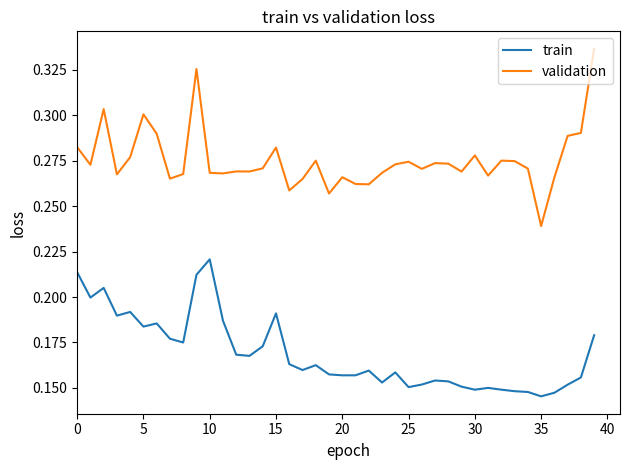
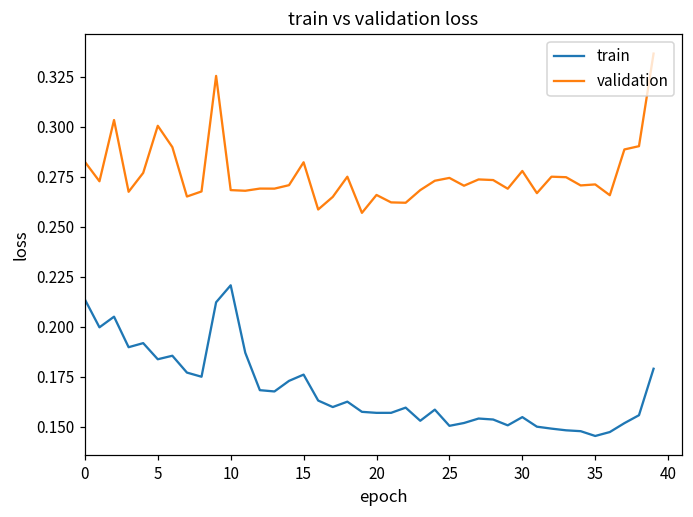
train, 15: 0.191 -> 0.176
train, 30: 0.149 -> 0.155
validation, 35: 0.239 -> 0.271
